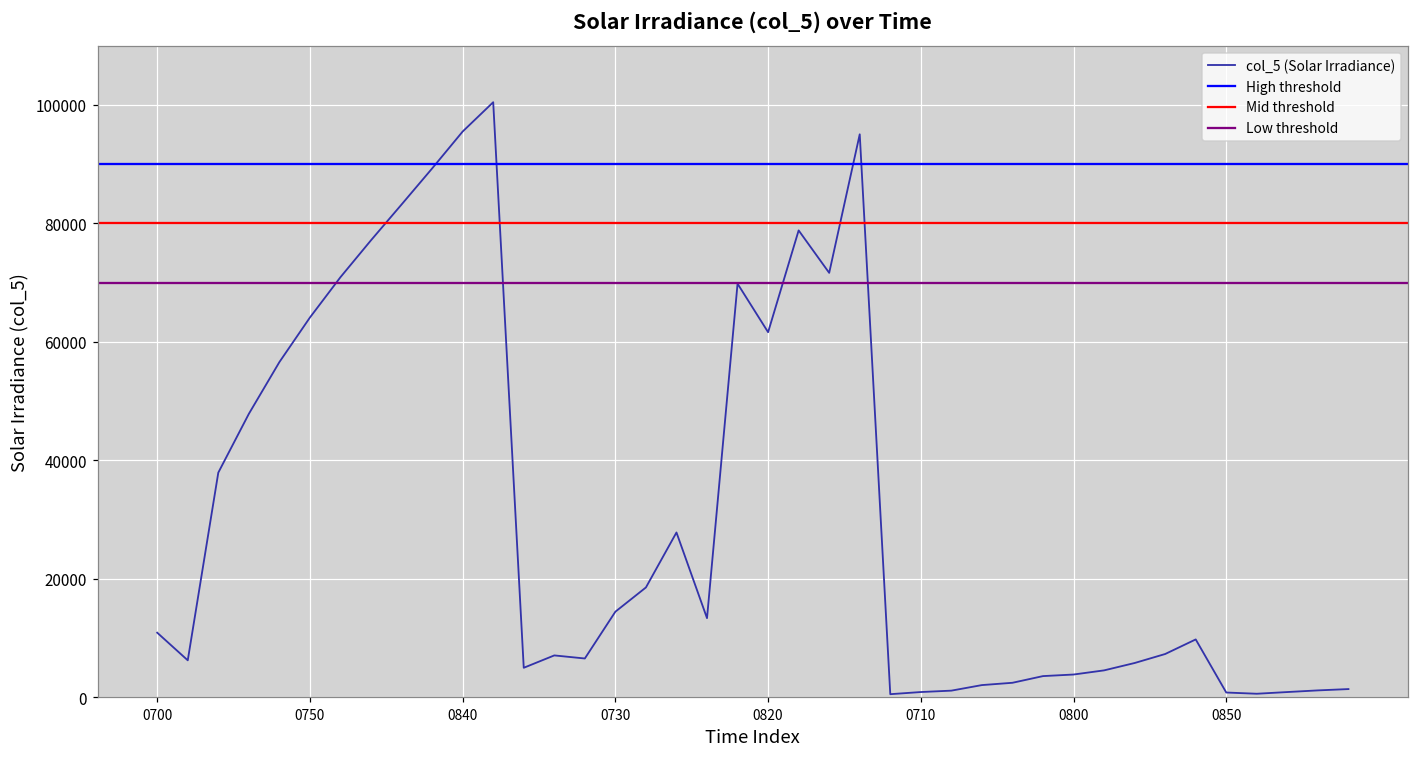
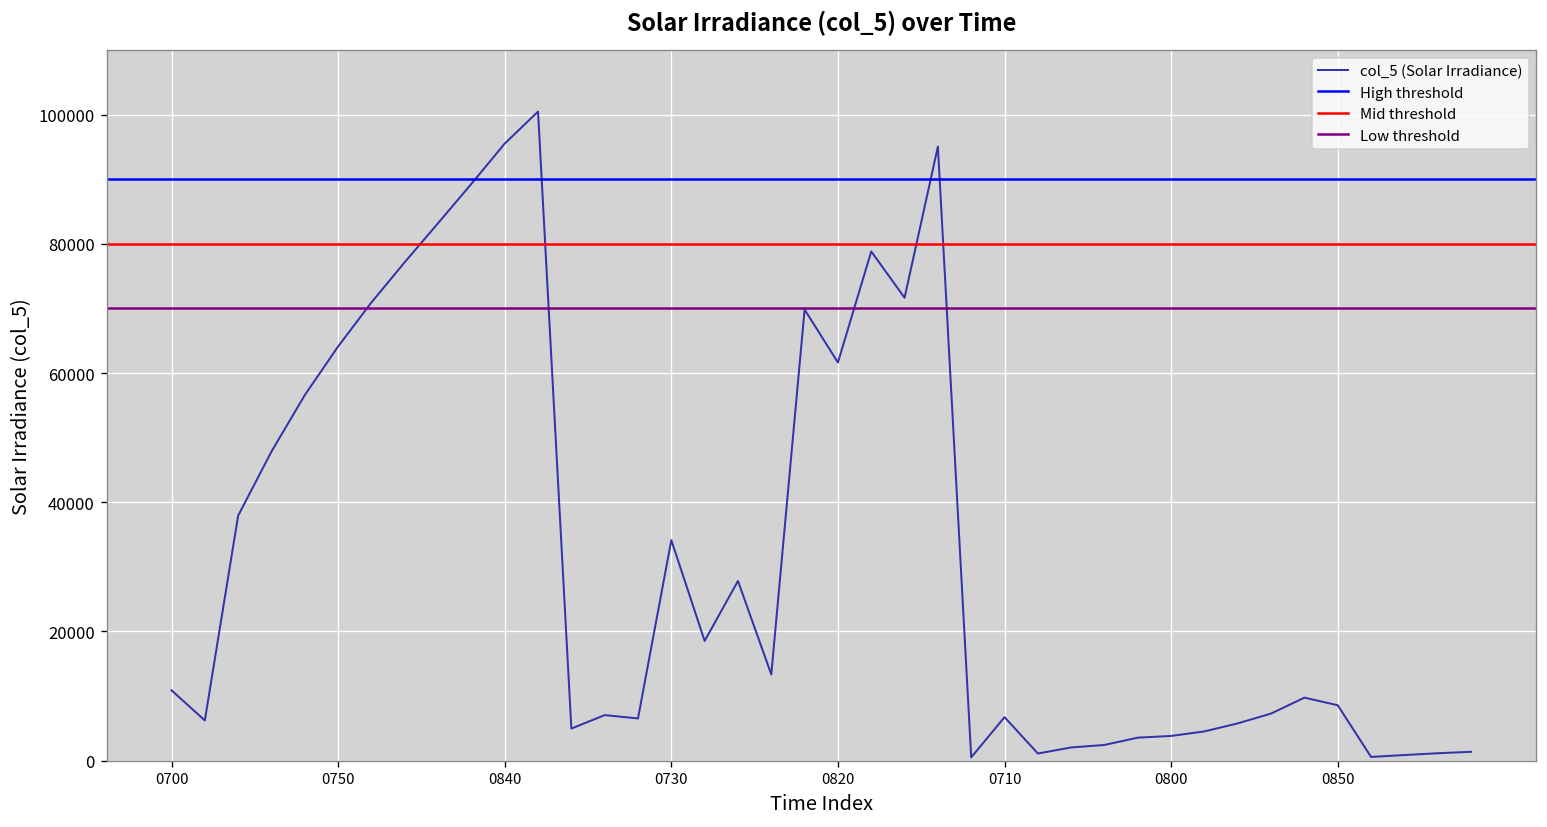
0730: 14000 -> 34000
0710: 1000 -> 7000
0850: 1000 -> 9000
